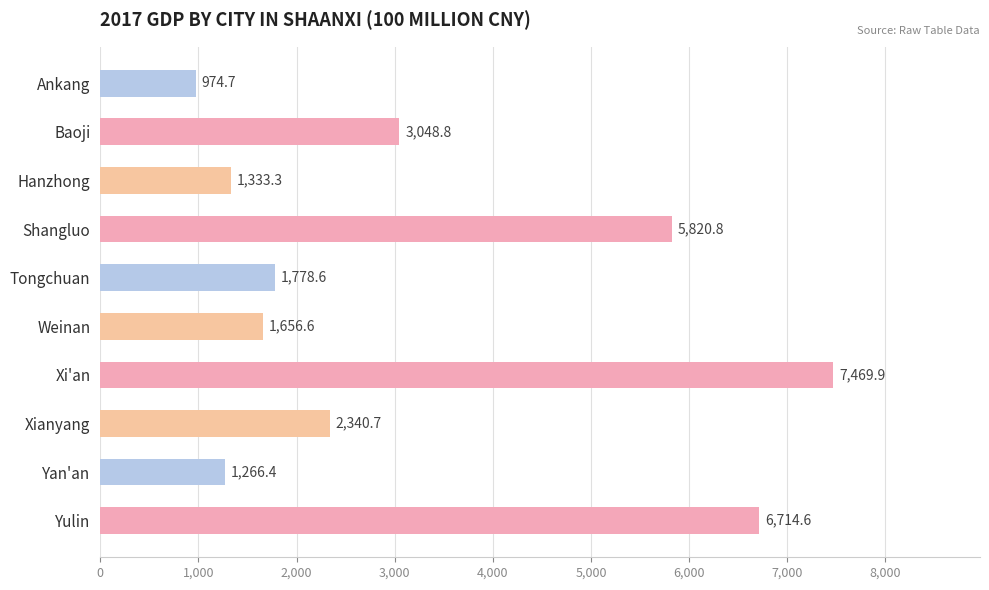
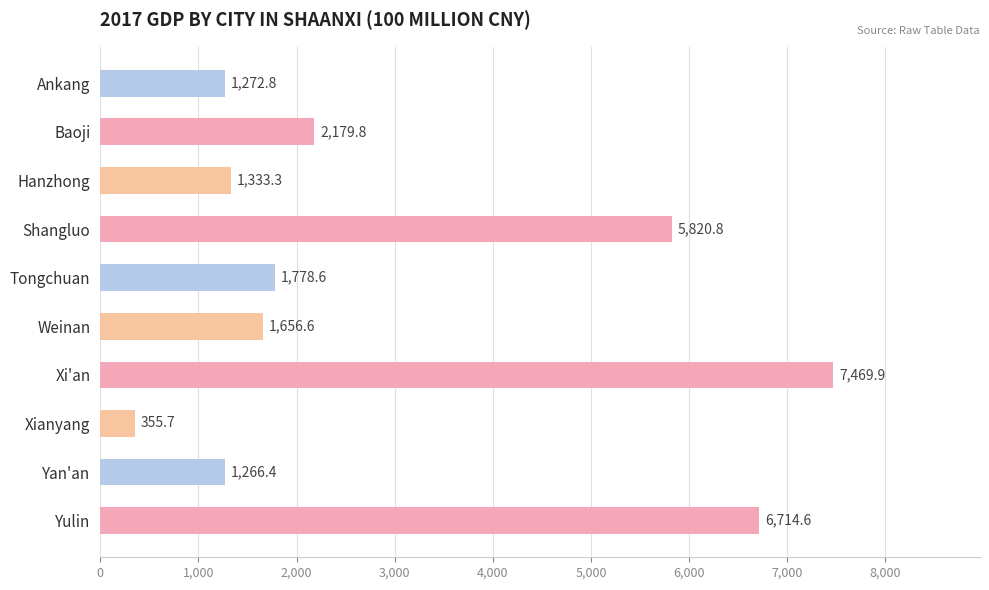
Ankang: 974.7 -> 1,272.8
Baoji: 3,048.8 -> 2,179.8
Xianyang: 2,340.7 -> 355.7
